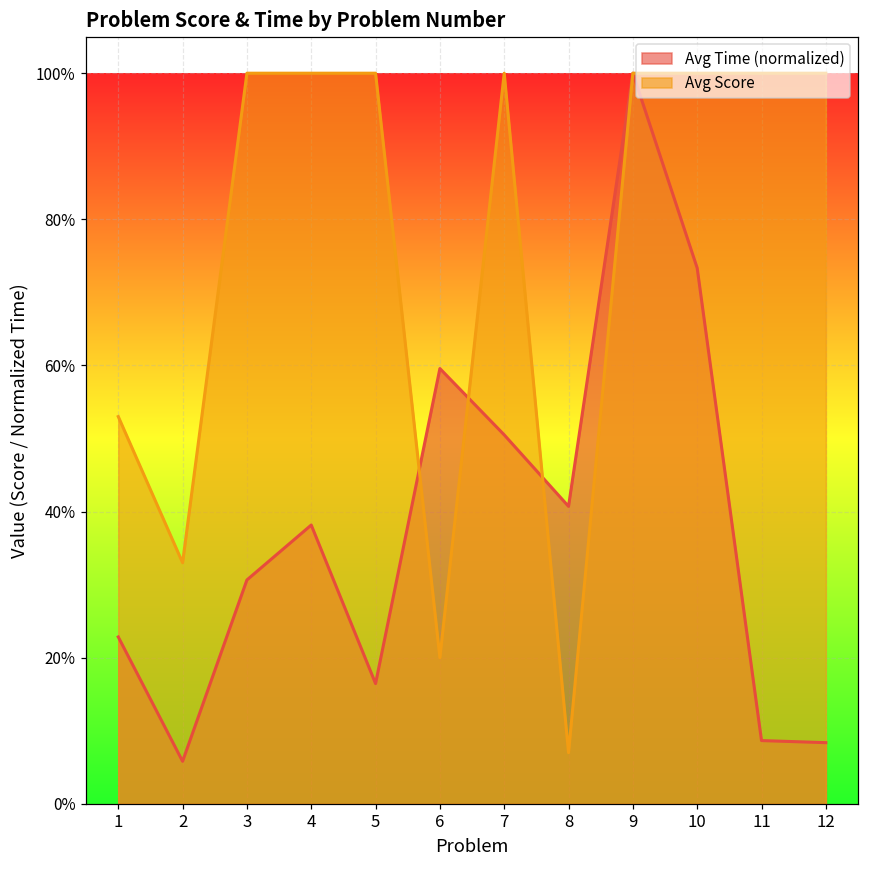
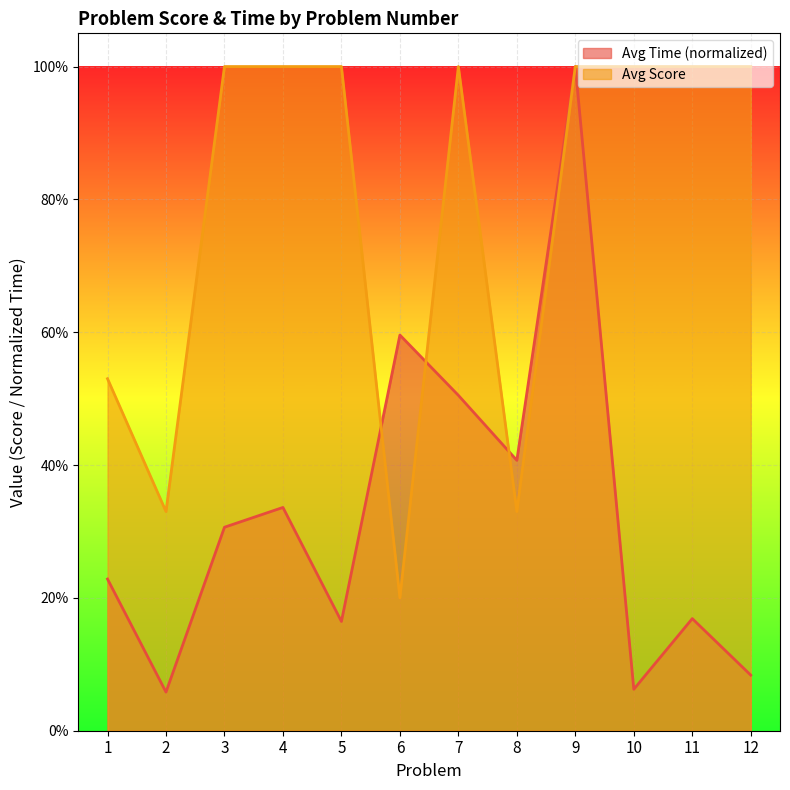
Avg Time (normalized), 4: 38% -> 34%
Avg Score, 8: 7% -> 33%
Avg Time (normalized), 10: 73% -> 6%
Avg Time (normalized), 11: 9% -> 17%
